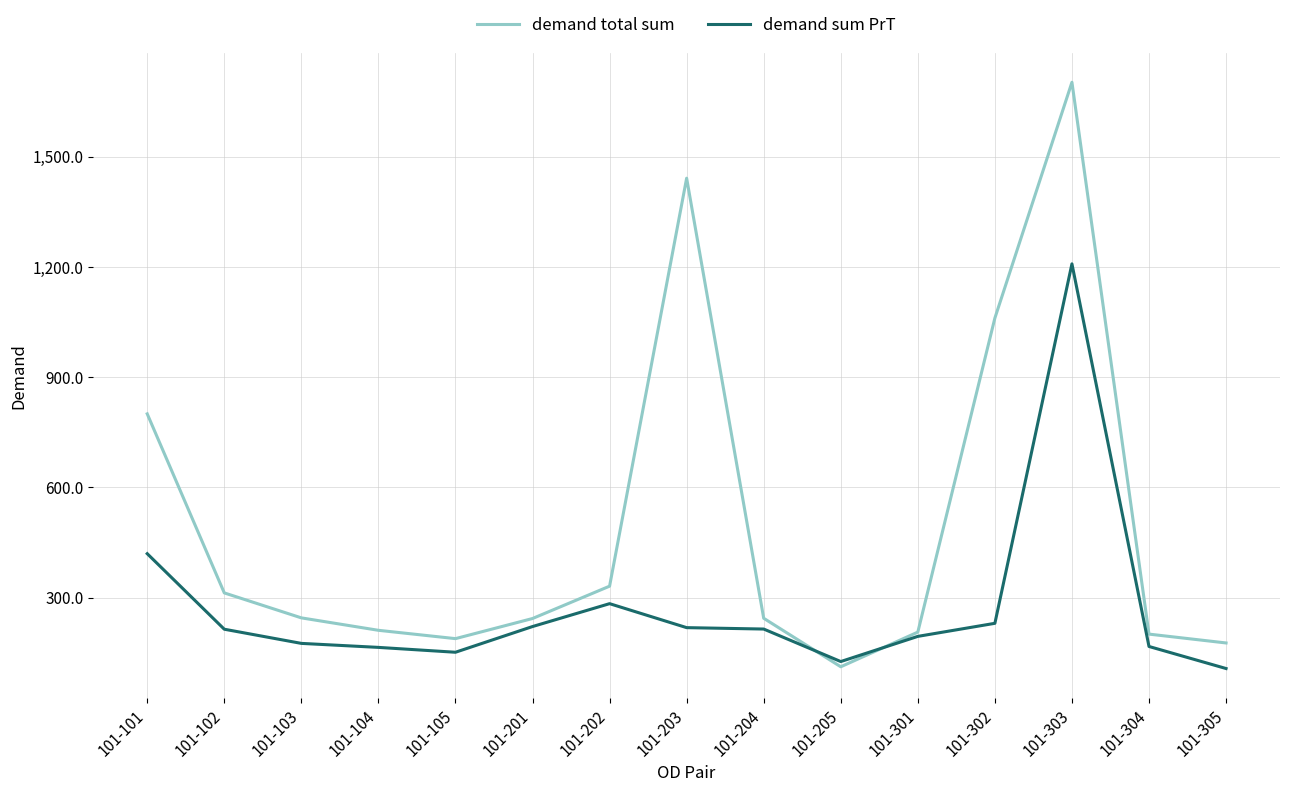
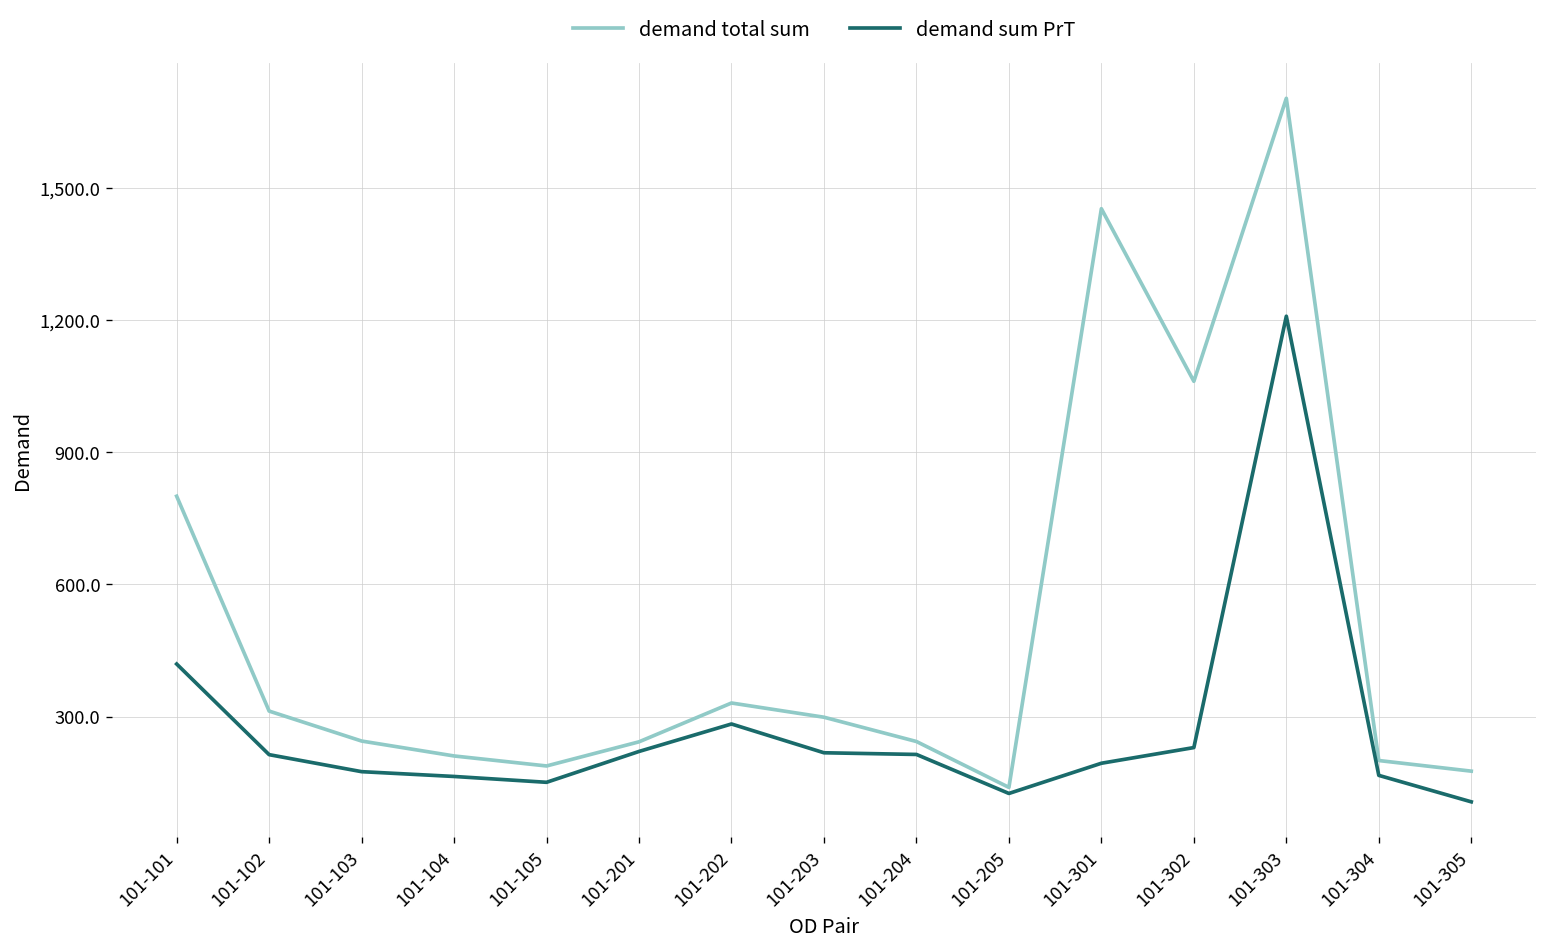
demand total sum, 101-203: 1,440 -> 300
demand total sum, 101-205: 110 -> 140
demand total sum, 101-301: 210 -> 1,450
